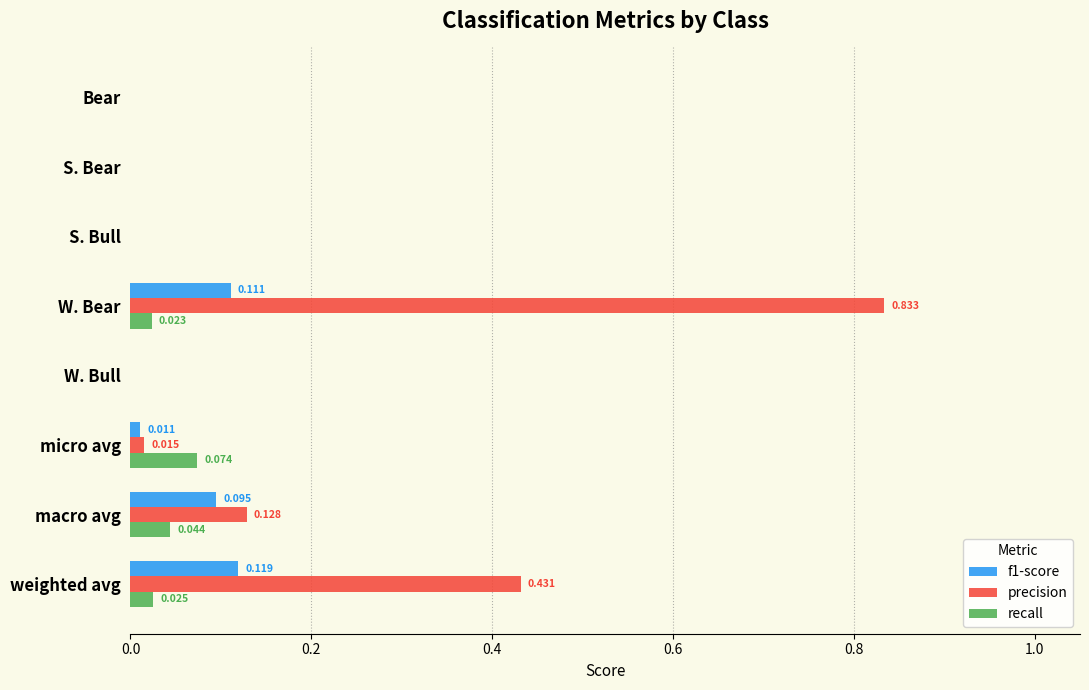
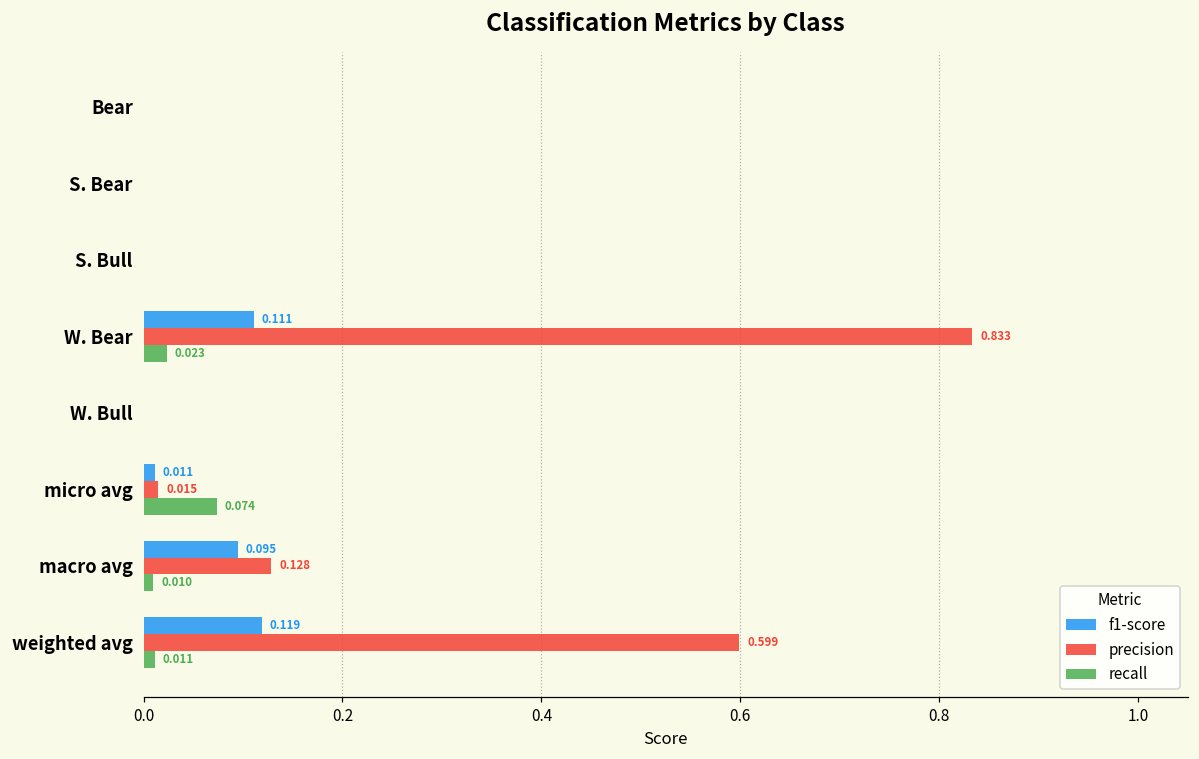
recall, macro avg: 0.044 -> 0.010
precision, weighted avg: 0.431 -> 0.599
recall, weighted avg: 0.025 -> 0.011
